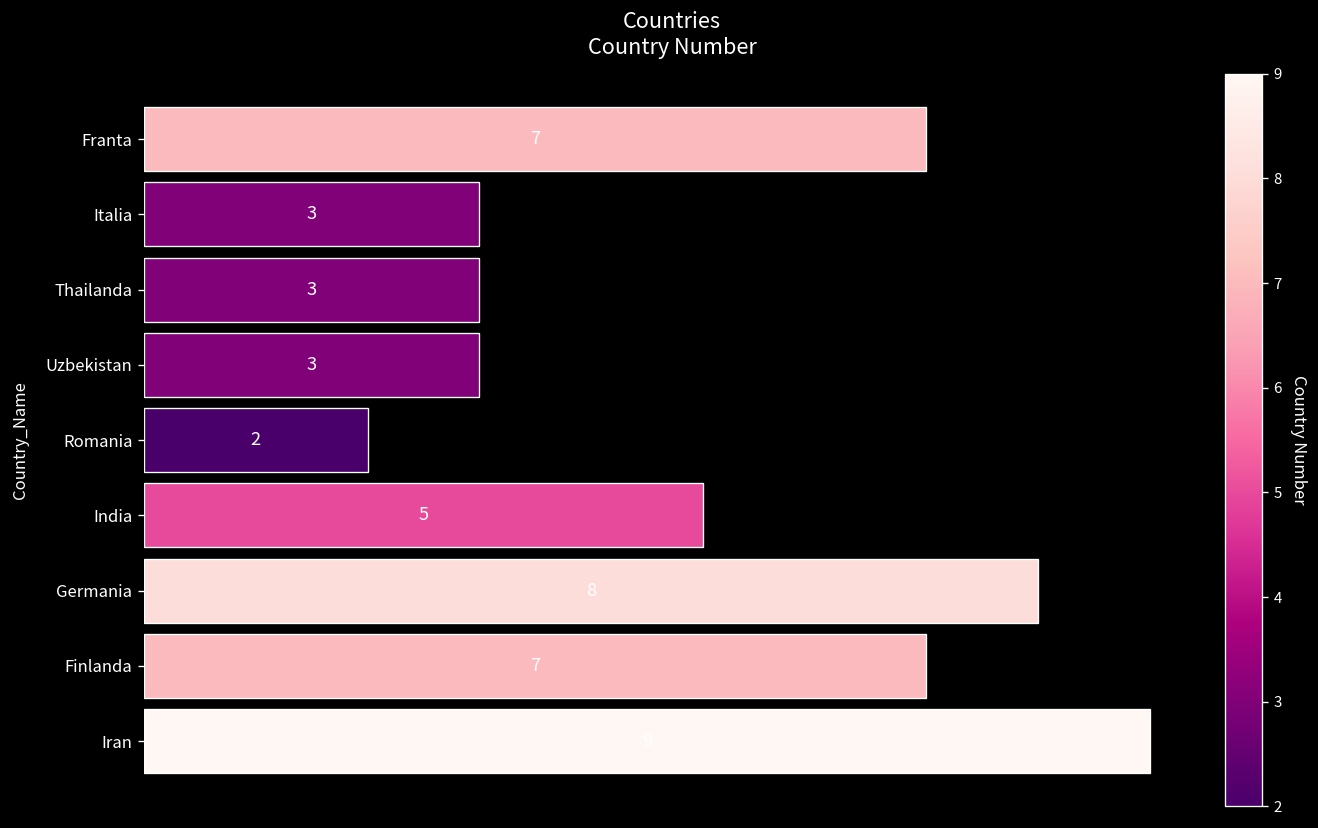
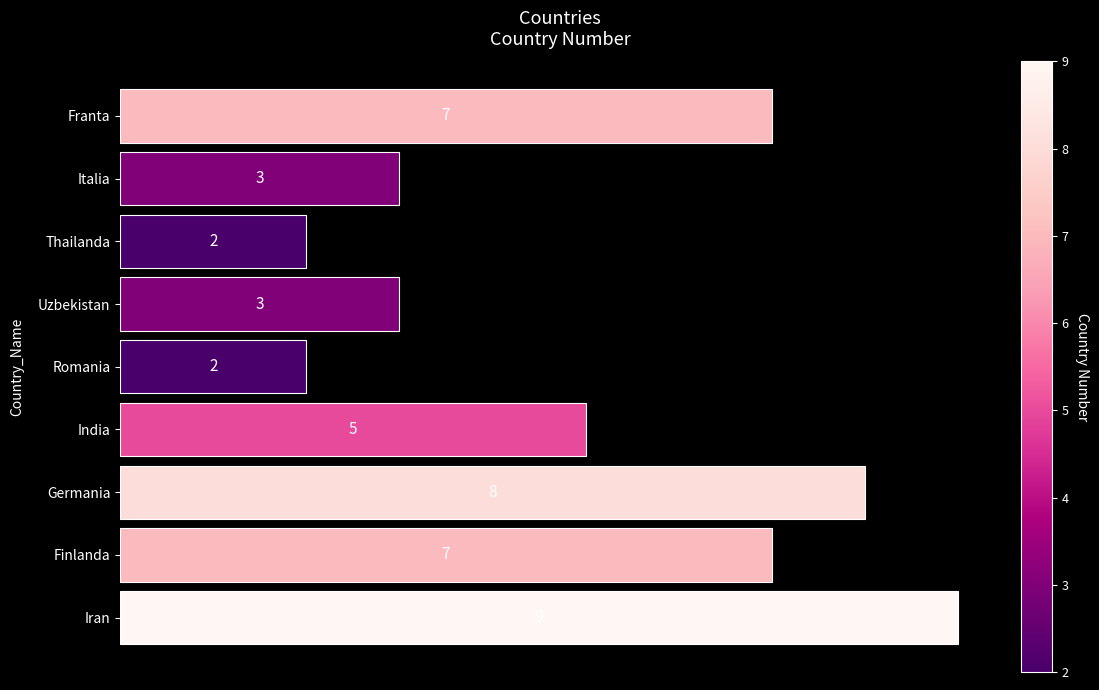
Thailanda: 3 -> 2
